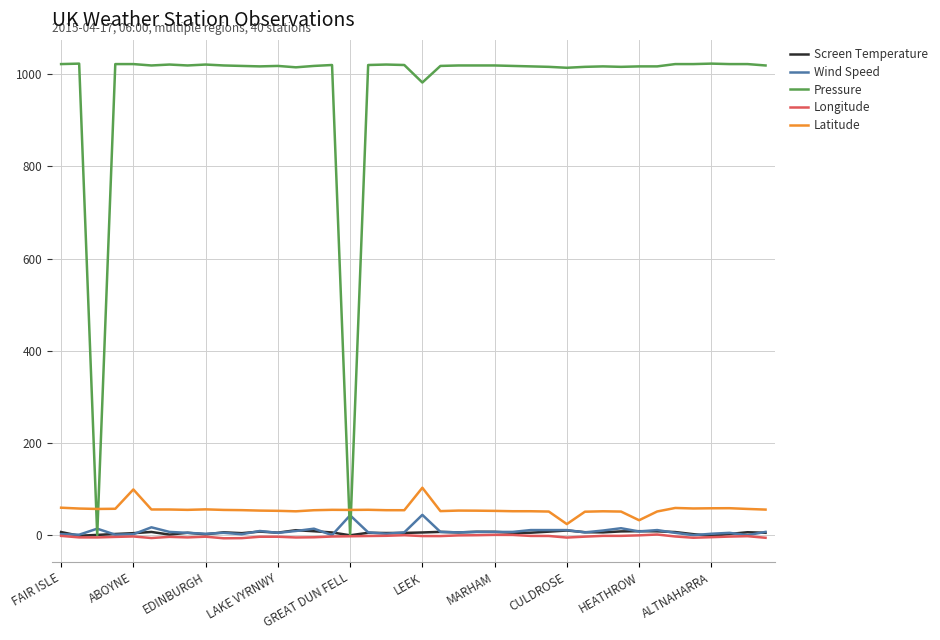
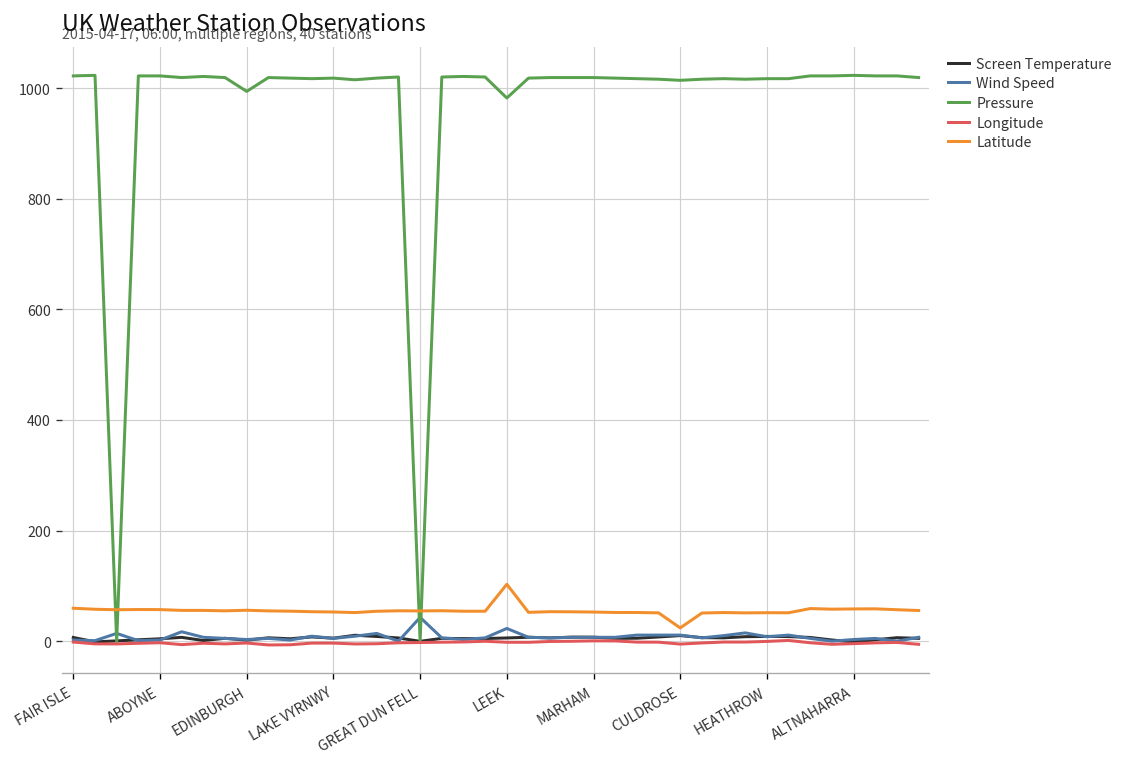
Latitude, ABOYNE: 100 -> 60
Pressure, EDINBURGH: 1020 -> 990
Wind Speed, LEEK: 40 -> 20
Latitude, HEATHROW: 30 -> 50
